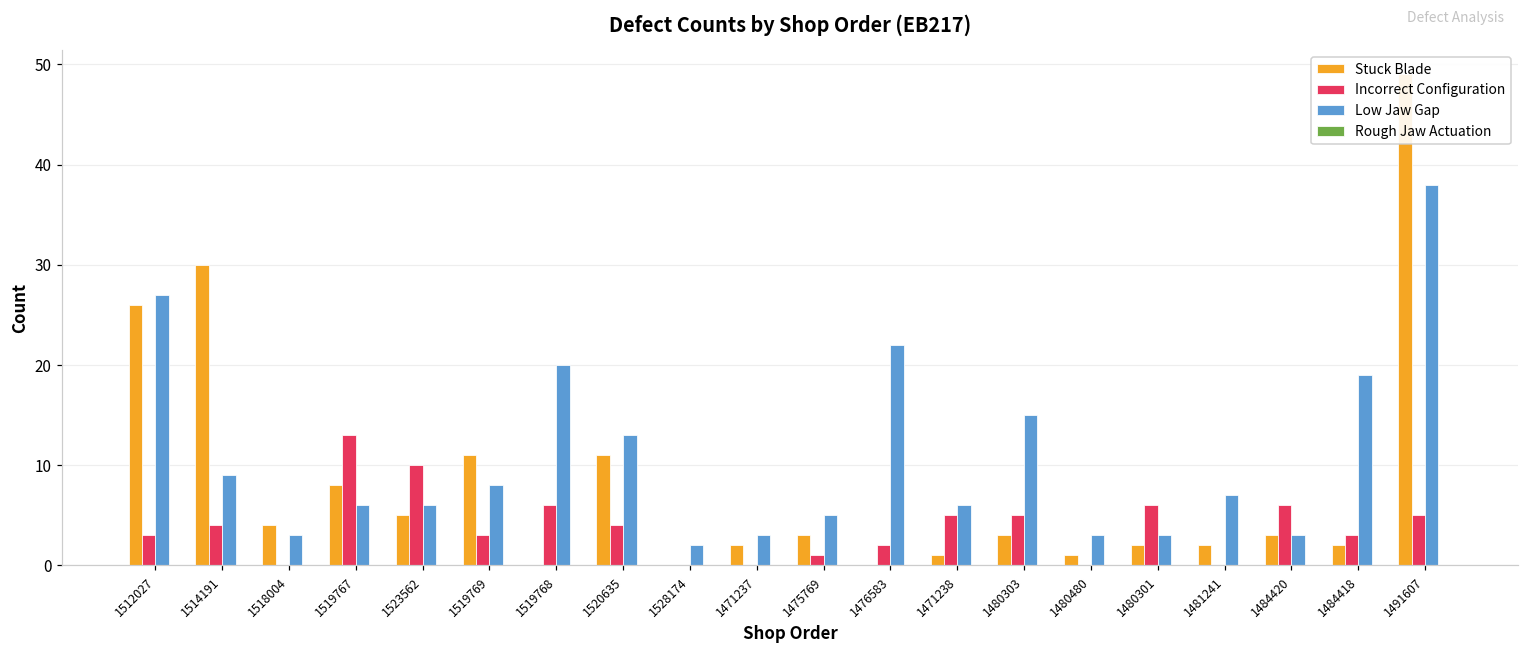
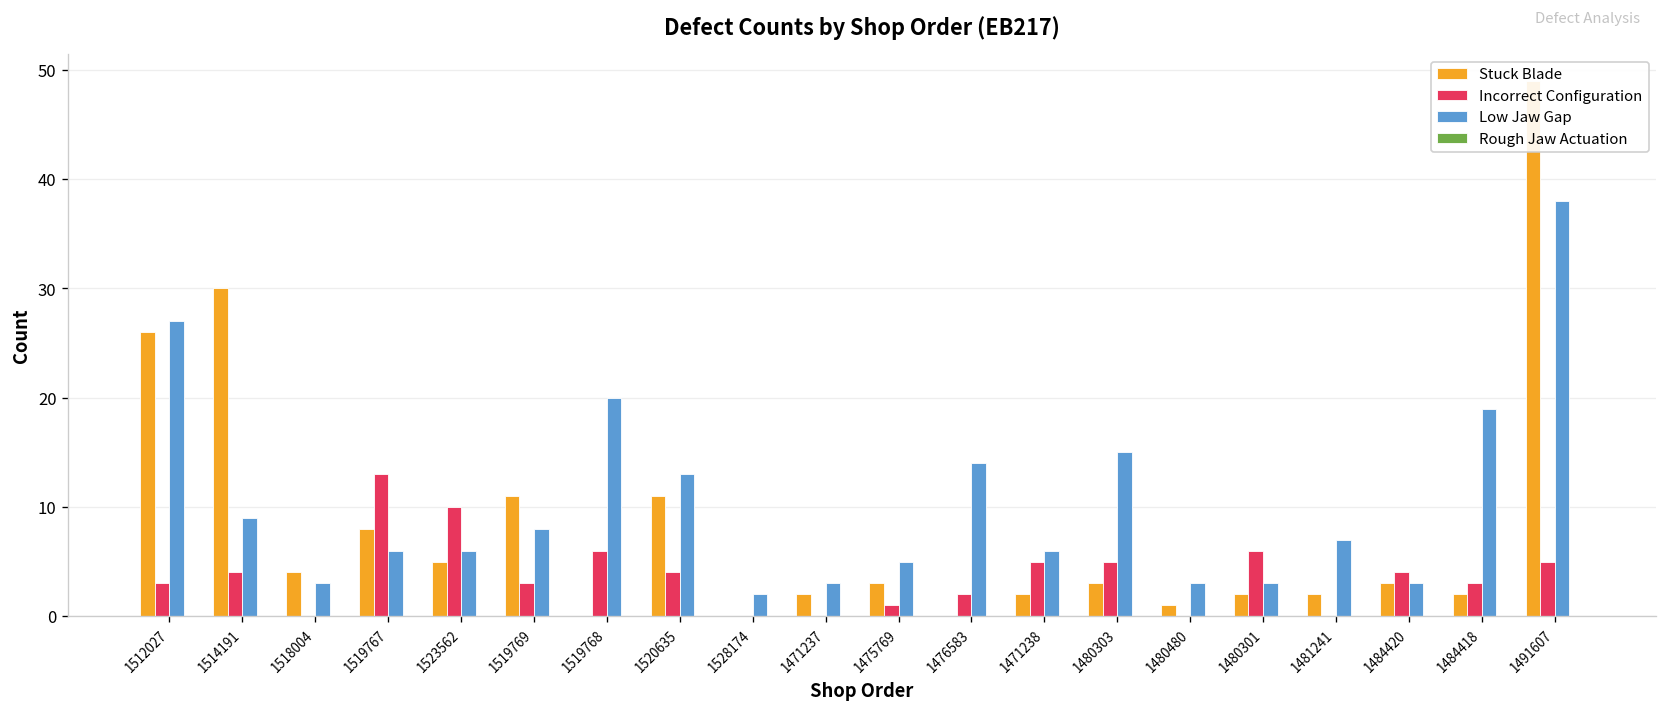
Low Jaw Gap, 1476583: 22 -> 14
Stuck Blade, 1471238: 1 -> 2
Incorrect Configuration, 1484420: 6 -> 4
